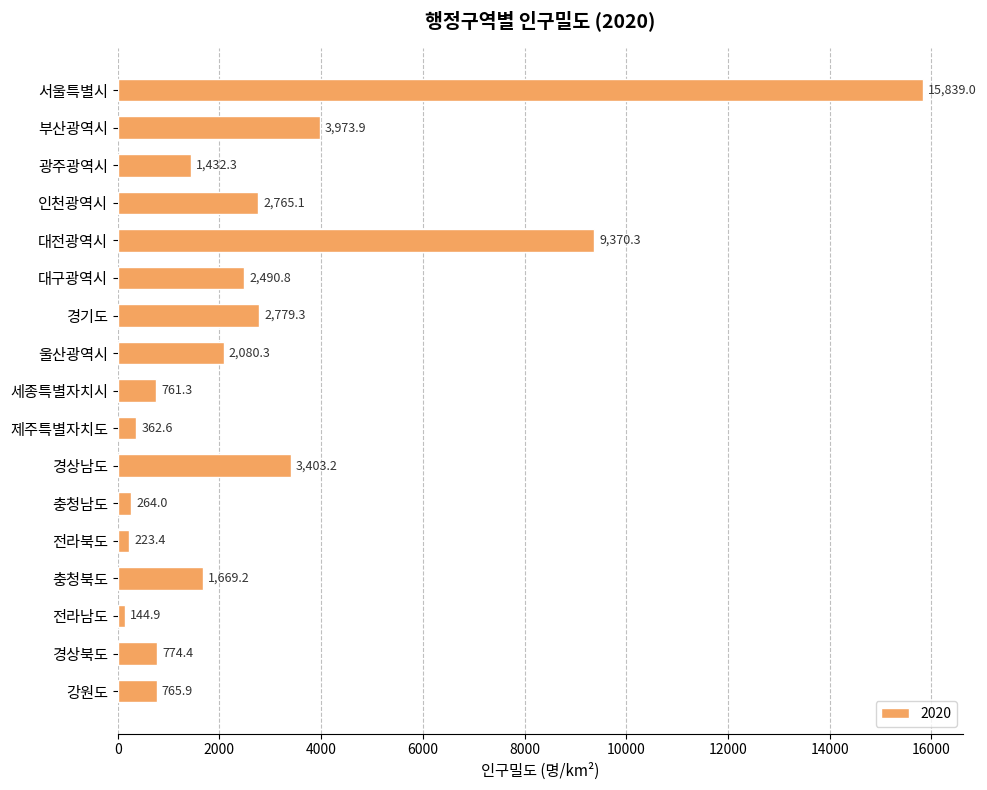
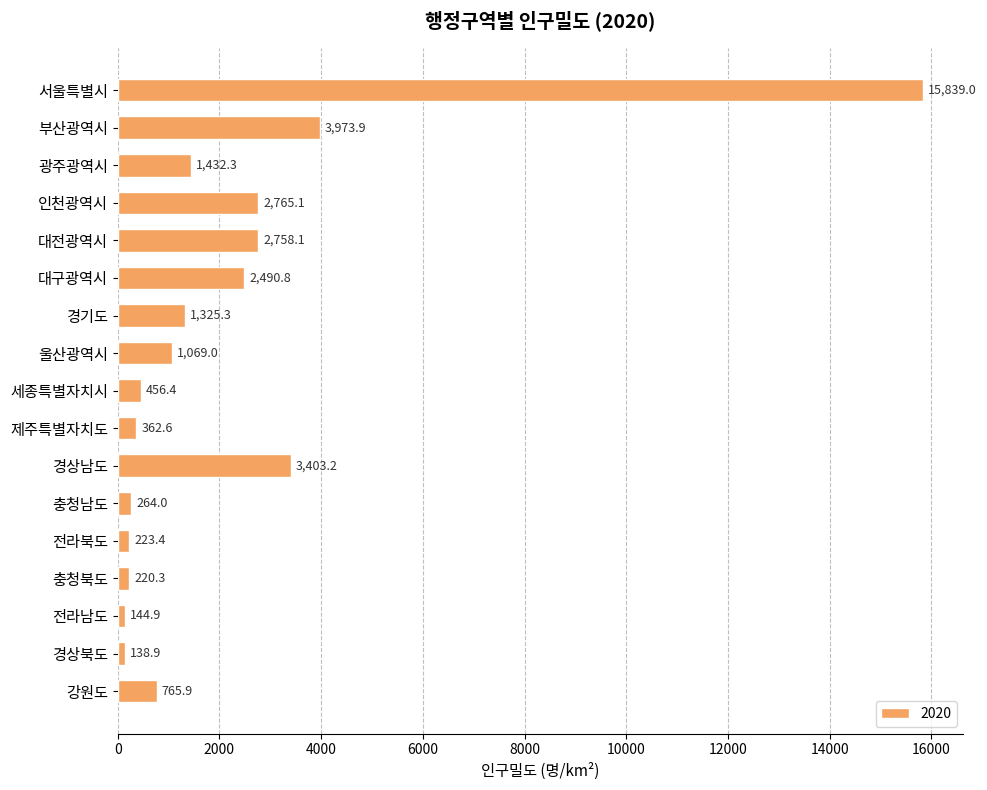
대전광역시: 9,370.3 -> 2,758.1
경기도: 2,779.3 -> 1,325.3
울산광역시: 2,080.3 -> 1,069.0
세종특별자치시: 761.3 -> 456.4
충청북도: 1,669.2 -> 220.3
경상북도: 774.4 -> 138.9
